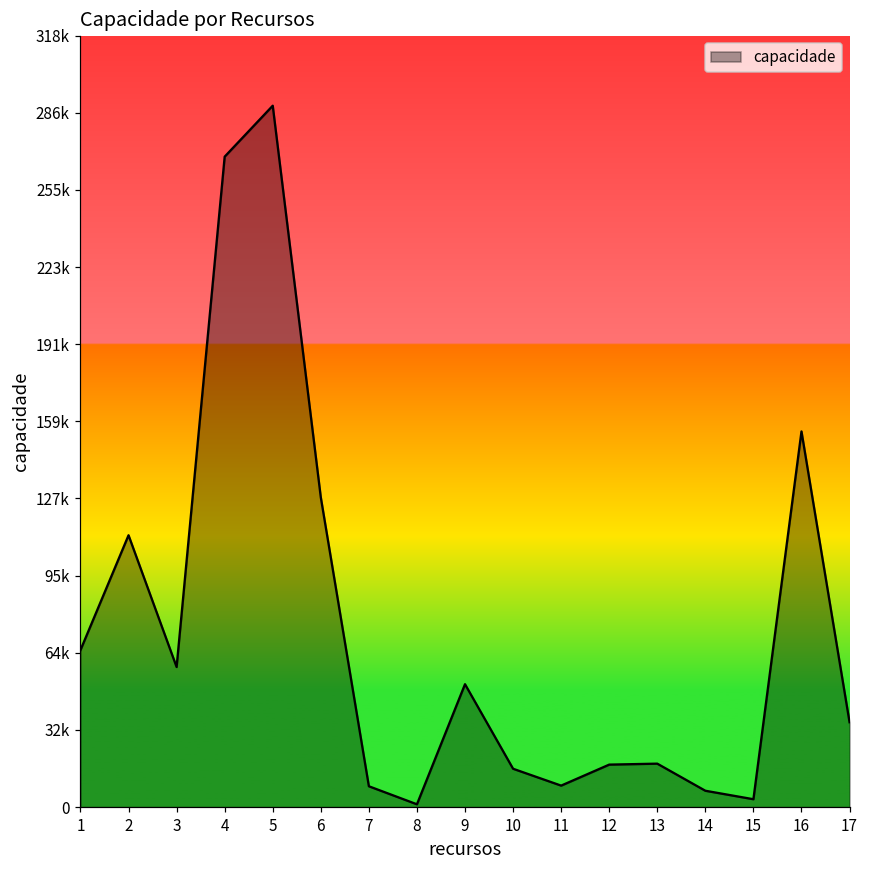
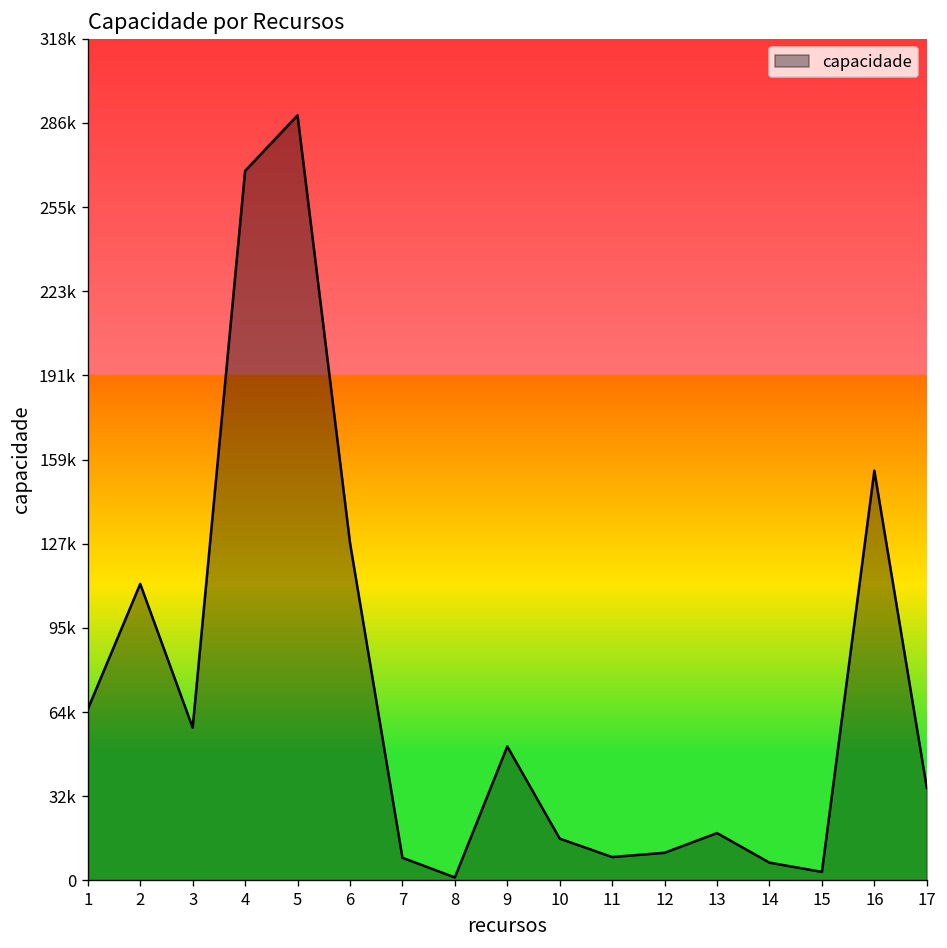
12: 18000 -> 10000
